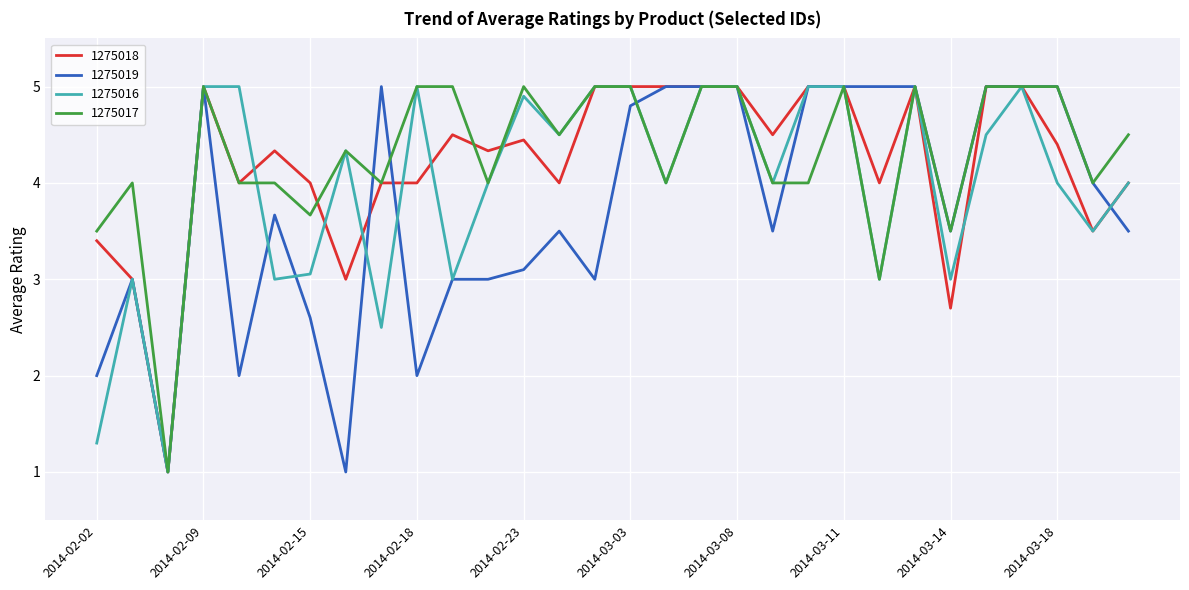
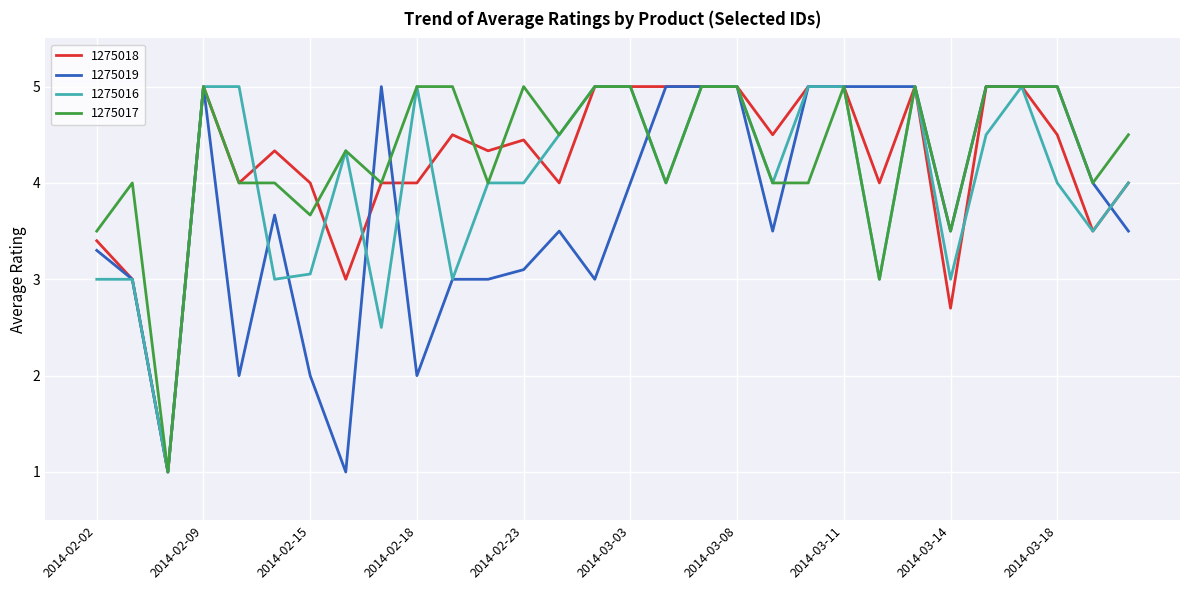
1275019, 2014-02-02: 2.0 -> 3.3
1275016, 2014-02-02: 1.3 -> 3.0
1275019, 2014-02-15: 2.6 -> 2.0
1275016, 2014-02-23: 4.9 -> 4.0
1275019, 2014-03-03: 4.8 -> 4.0
1275018, 2014-03-18: 4.4 -> 4.5
